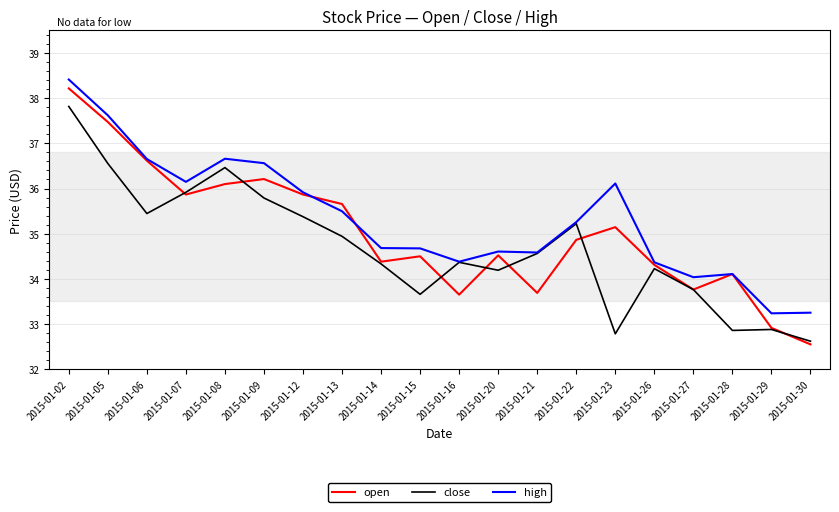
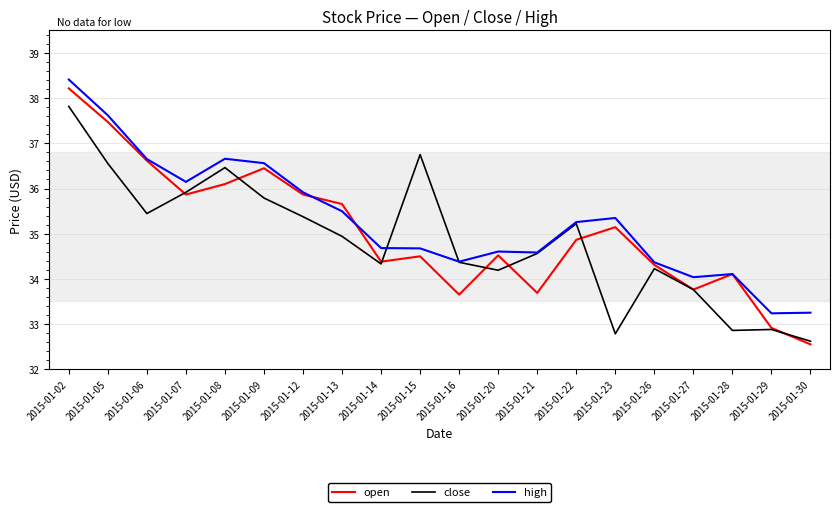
open, 2015-01-09: 36.2 -> 36.4
close, 2015-01-15: 33.7 -> 36.8
high, 2015-01-23: 36.1 -> 35.3
